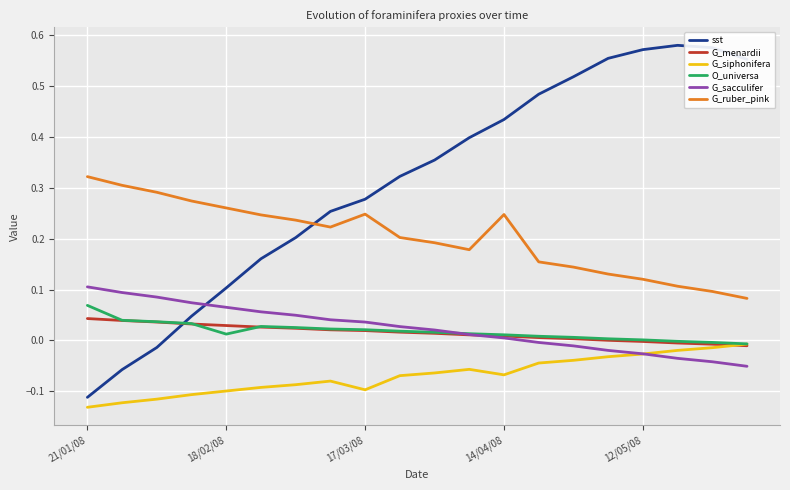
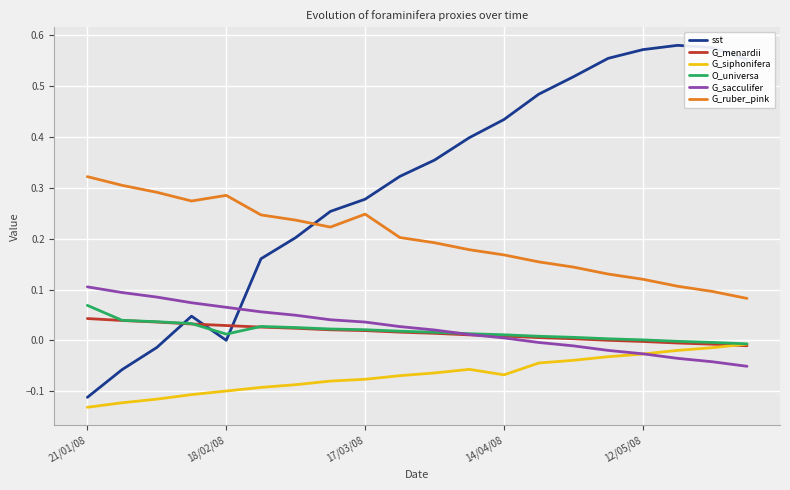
sst, 18/02/08: 0.10 -> 0.00
G_ruber_pink, 18/02/08: 0.26 -> 0.29
G_siphonifera, 17/03/08: -0.10 -> -0.08
G_ruber_pink, 14/04/08: 0.25 -> 0.17
